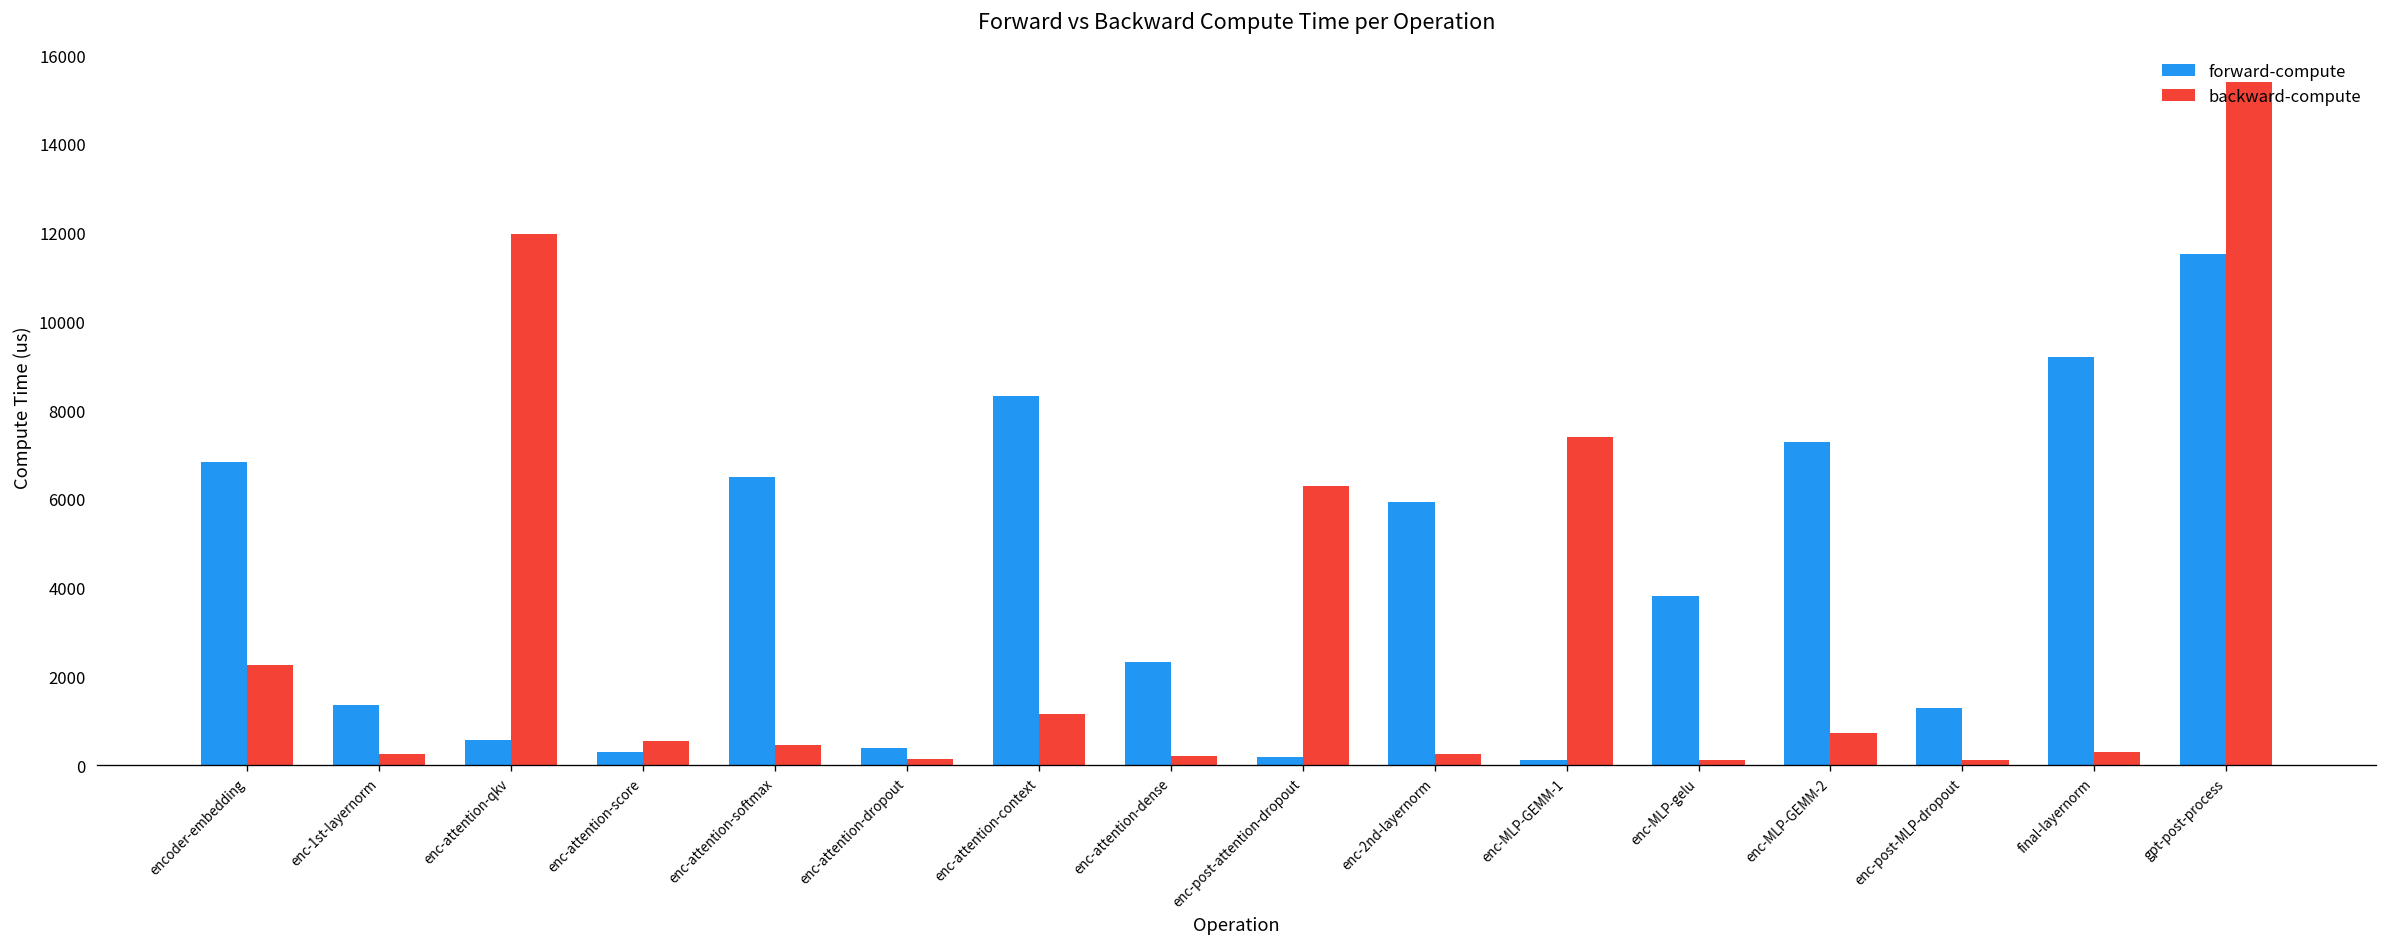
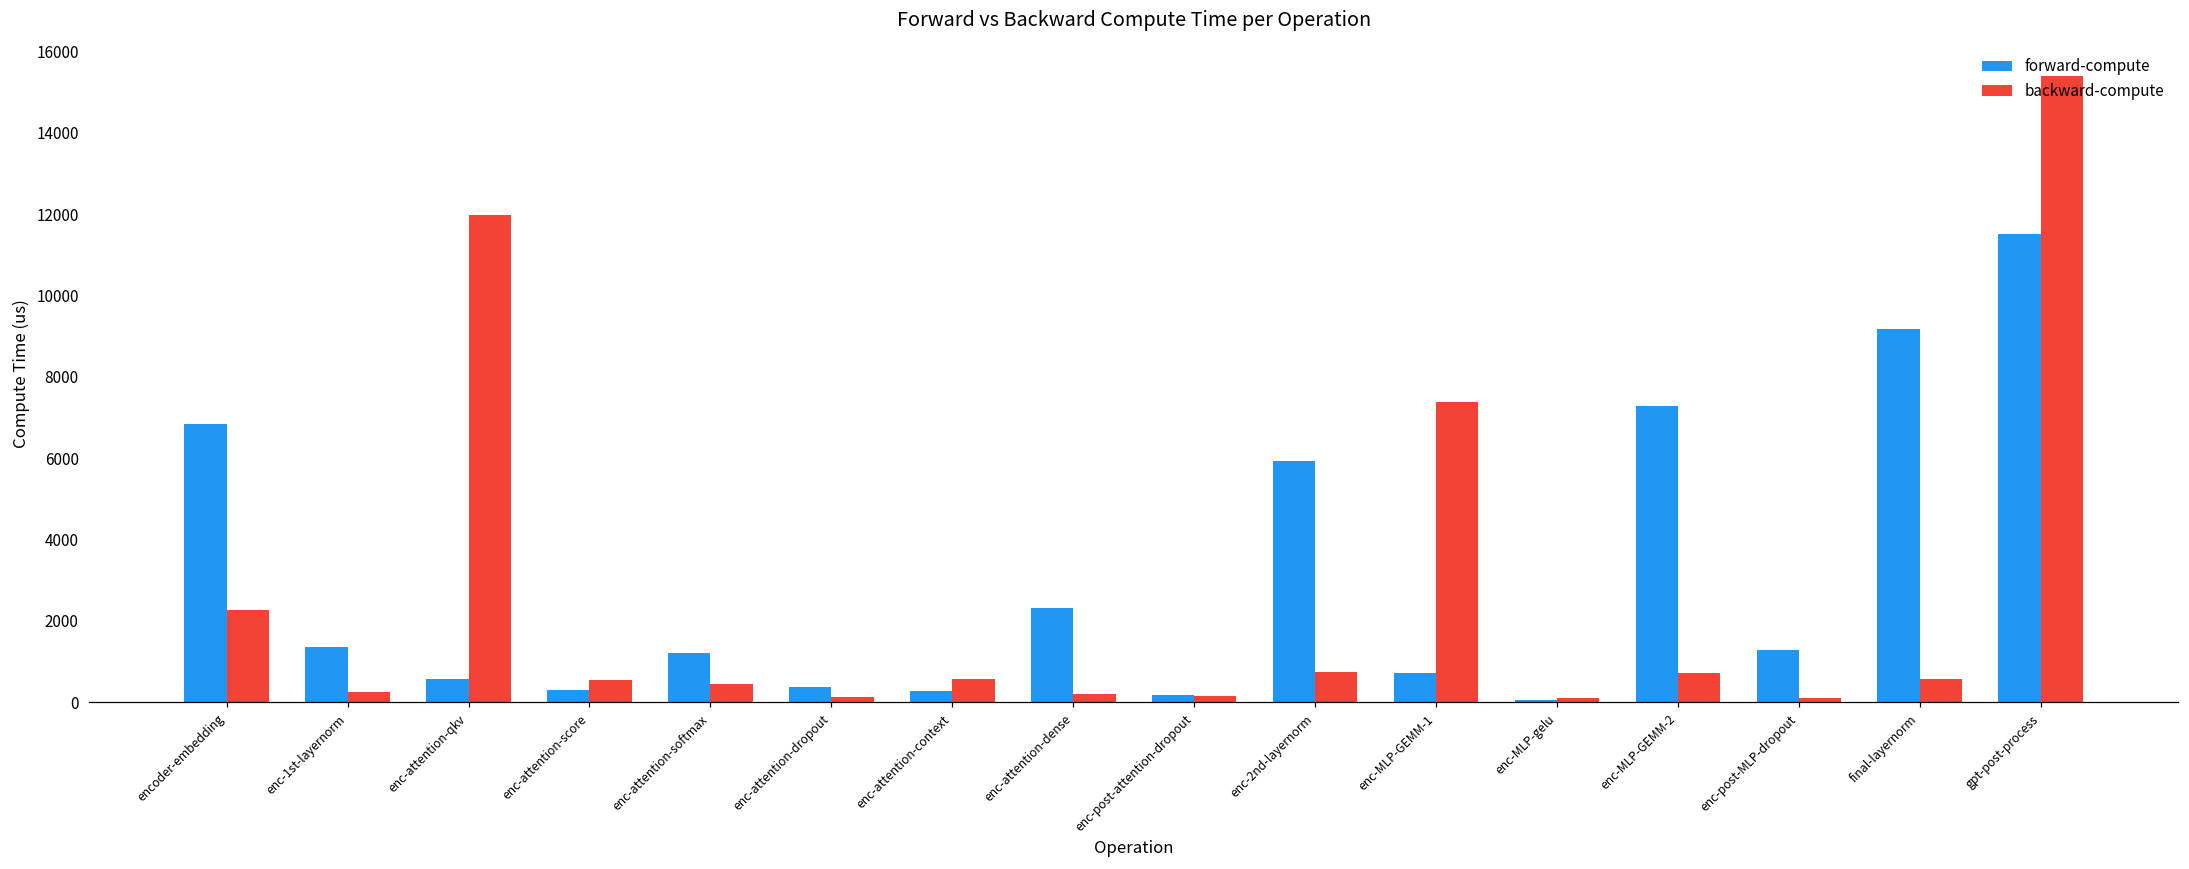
forward-compute, enc-attention-softmax: 6500 -> 1200
forward-compute, enc-attention-context: 8300 -> 300
backward-compute, enc-attention-context: 1100 -> 600
backward-compute, enc-post-attention-dropout: 6300 -> 100
backward-compute, enc-2nd-layernorm: 300 -> 700
forward-compute, enc-MLP-GEMM-1: 100 -> 700
forward-compute, enc-MLP-gelu: 3800 -> 100
backward-compute, final-layernorm: 300 -> 600
